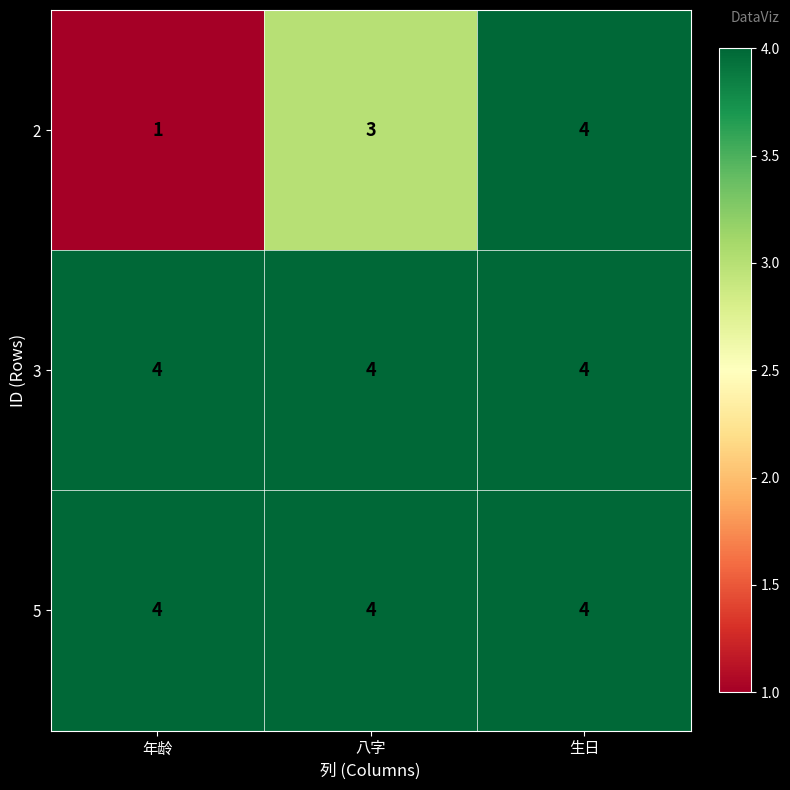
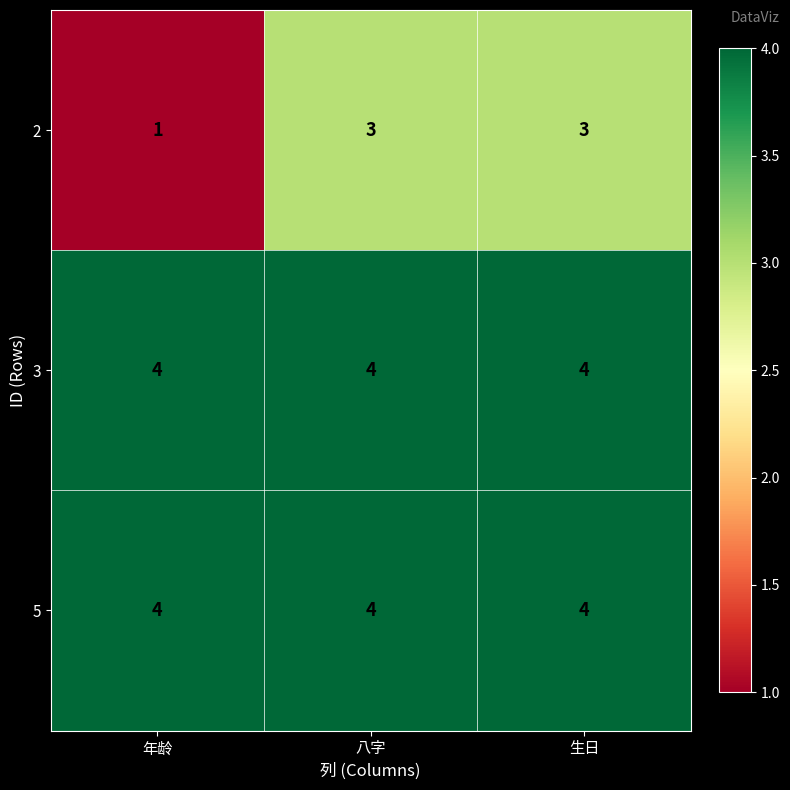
2, 生日: 4 -> 3
